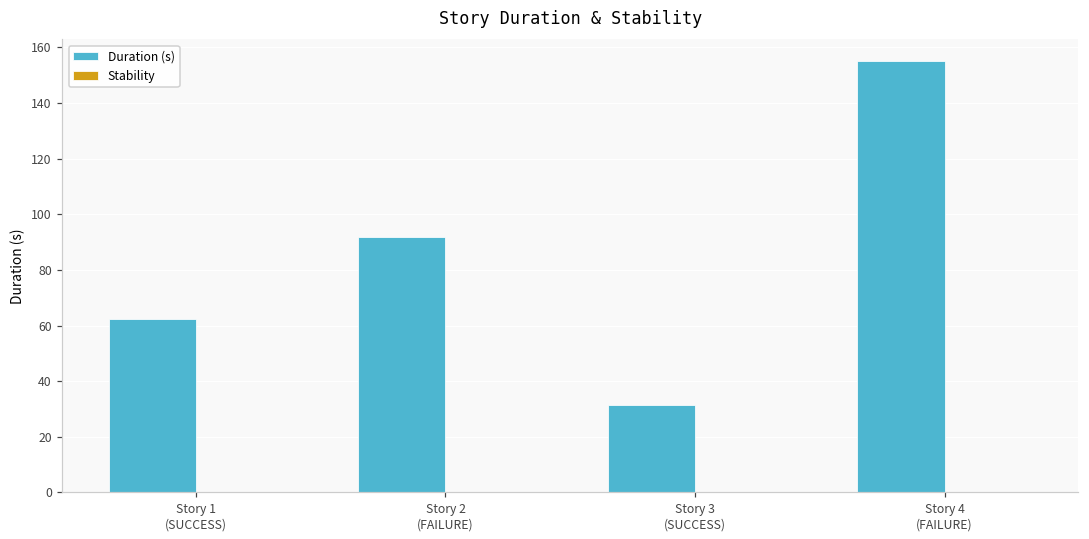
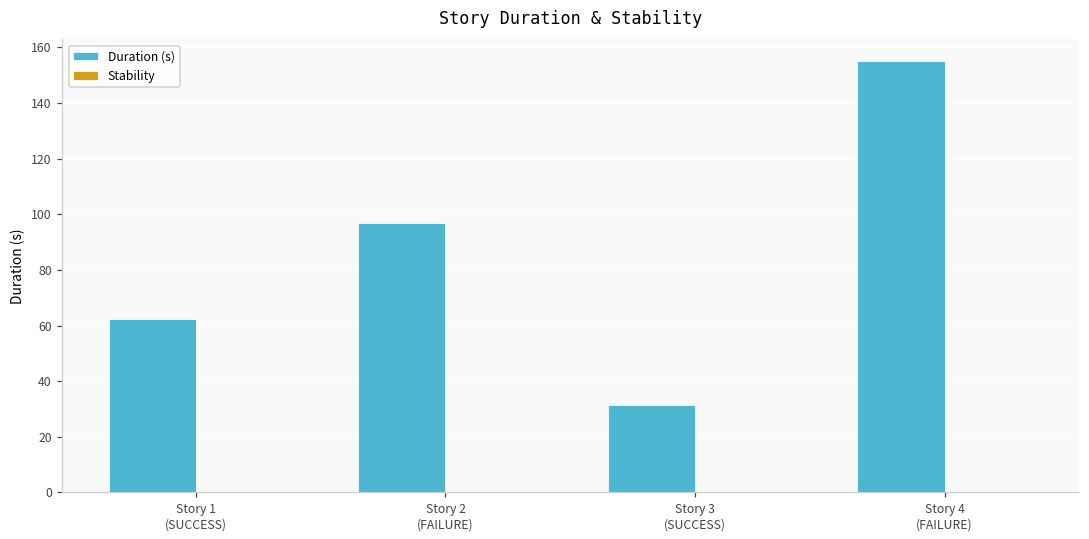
Duration (s), Story 2 (FAILURE): 92 -> 97
